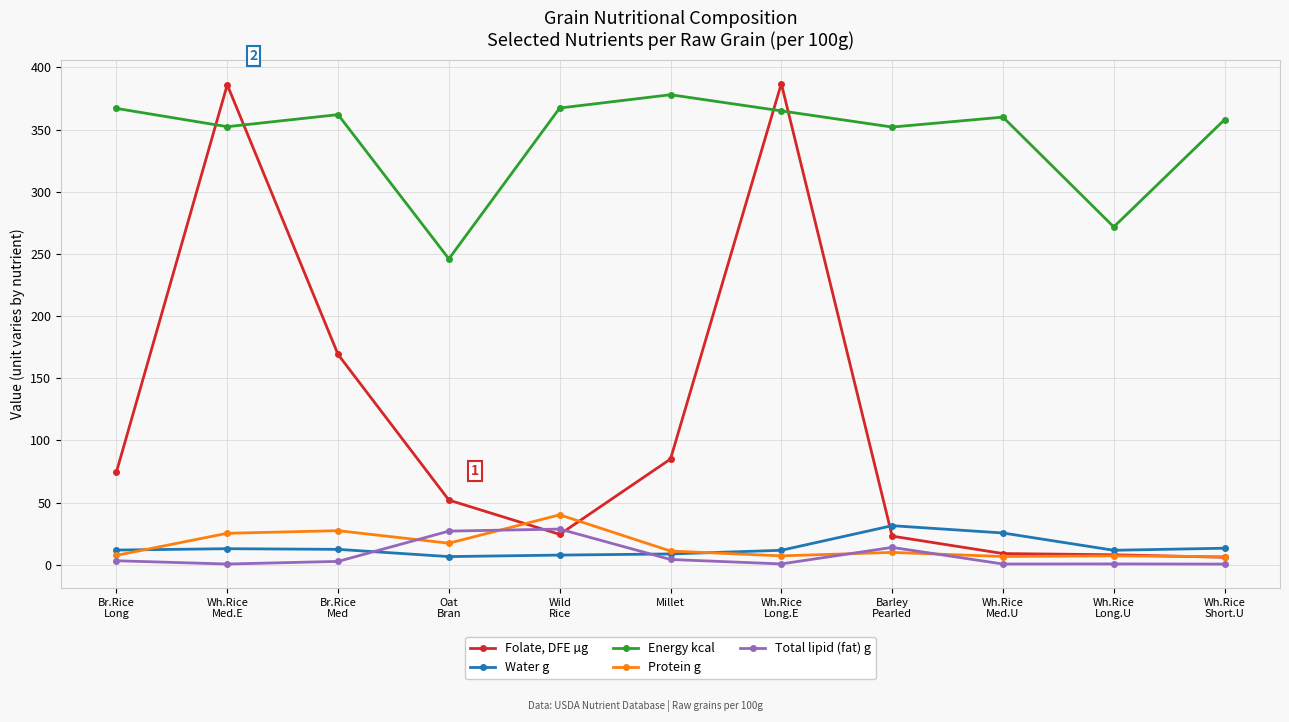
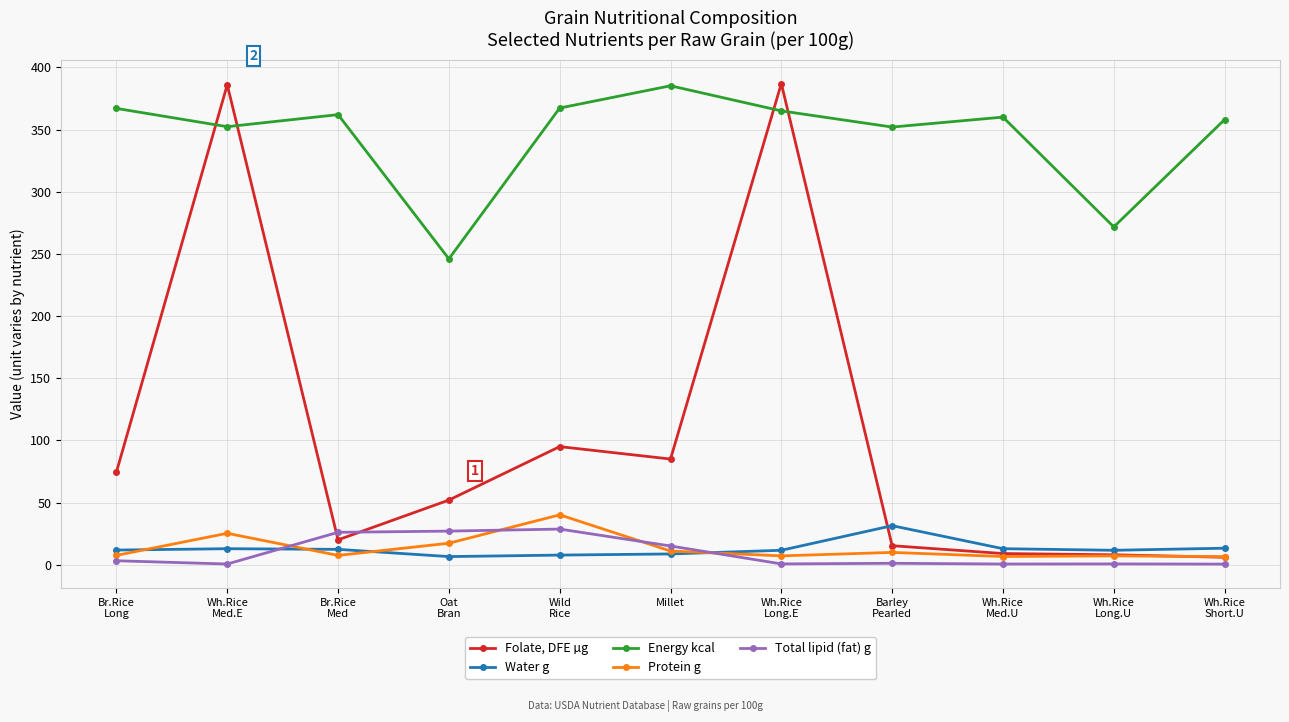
Folate, DFE µg, Br.Rice Med: 169 -> 20
Protein g, Br.Rice Med: 27 -> 8
Total lipid (fat) g, Br.Rice Med: 3 -> 26
Folate, DFE µg, Wild Rice: 24 -> 95
Energy kcal, Millet: 378 -> 385
Total lipid (fat) g, Millet: 4 -> 15
Folate, DFE µg, Barley Pearled: 23 -> 15
Total lipid (fat) g, Barley Pearled: 14 -> 1
Water g, Wh.Rice Med.U: 26 -> 13
